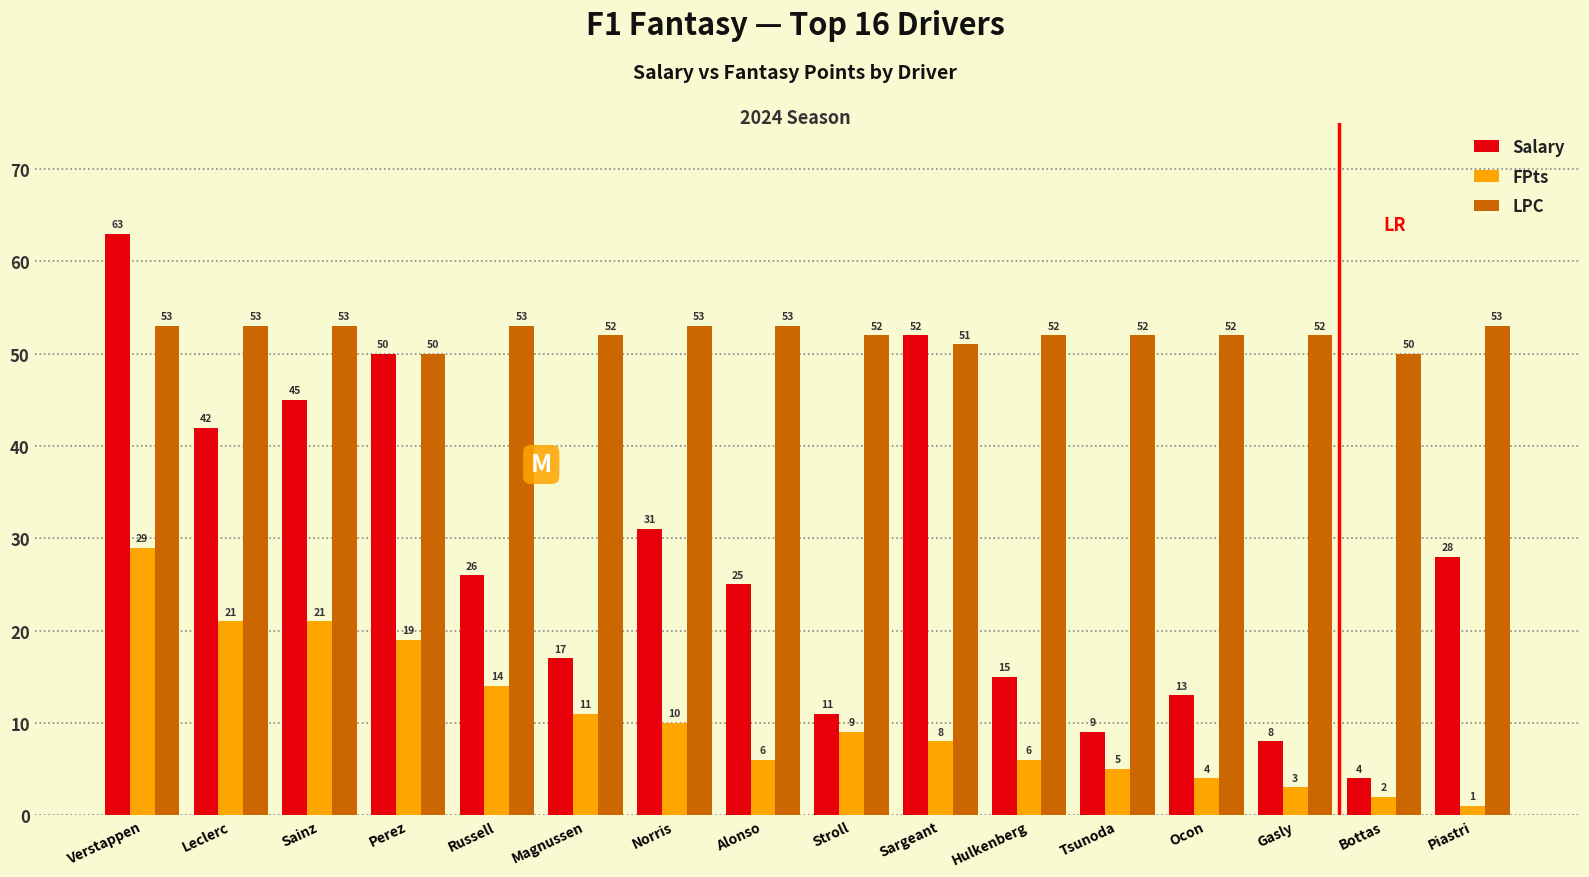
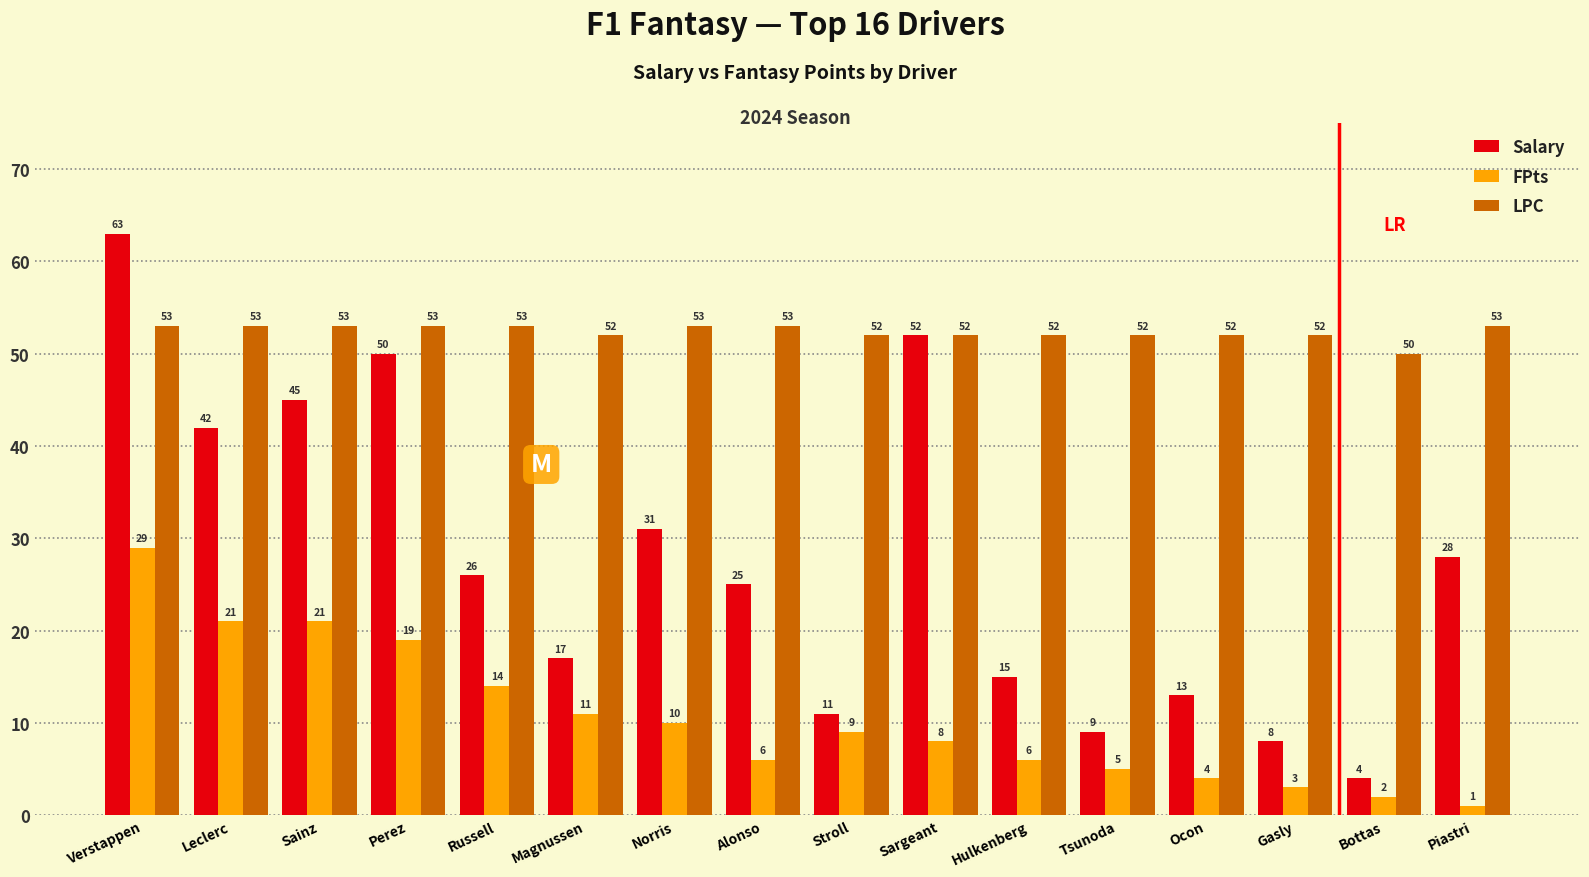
LPC, Perez: 50 -> 53
LPC, Sargeant: 51 -> 52
